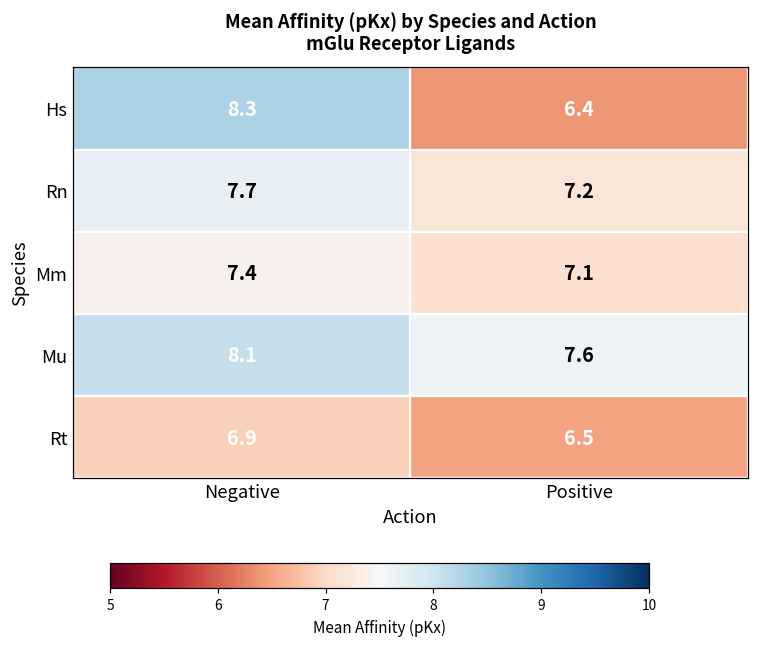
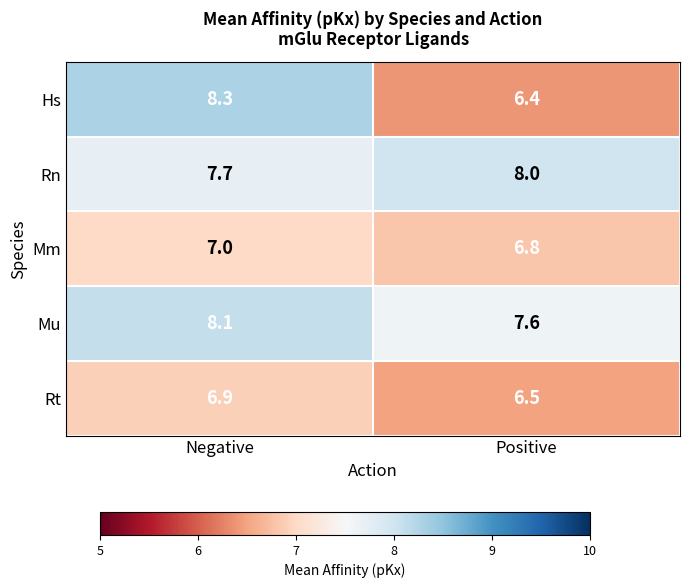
Rn, Positive: 7.2 -> 8.0
Mm, Negative: 7.4 -> 7.0
Mm, Positive: 7.1 -> 6.8
